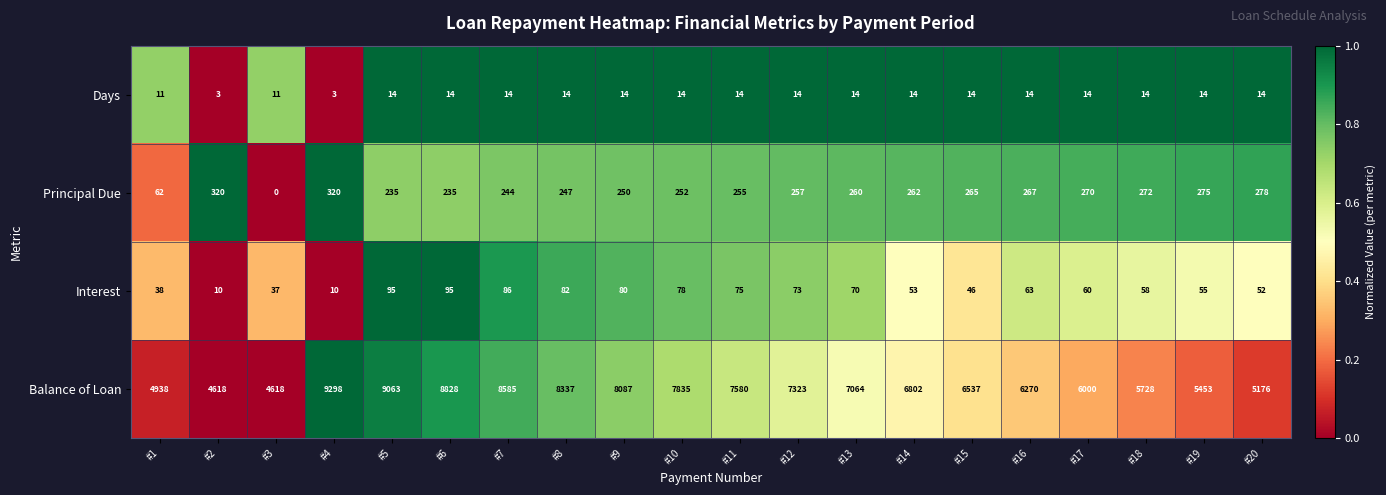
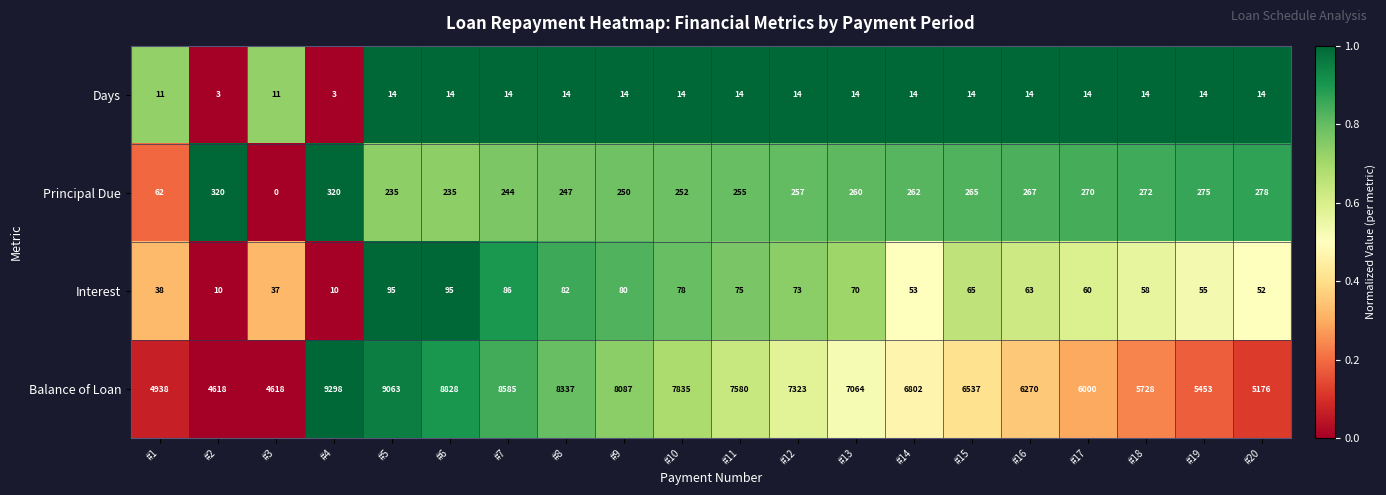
Interest, #15: 46 -> 65
